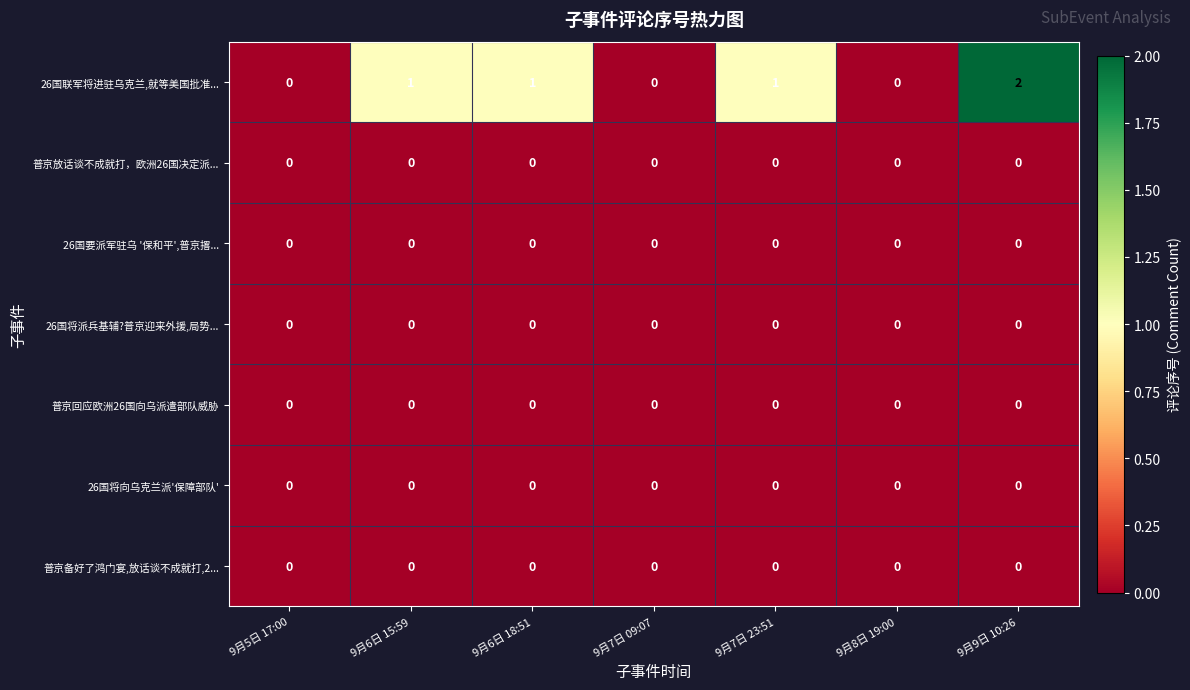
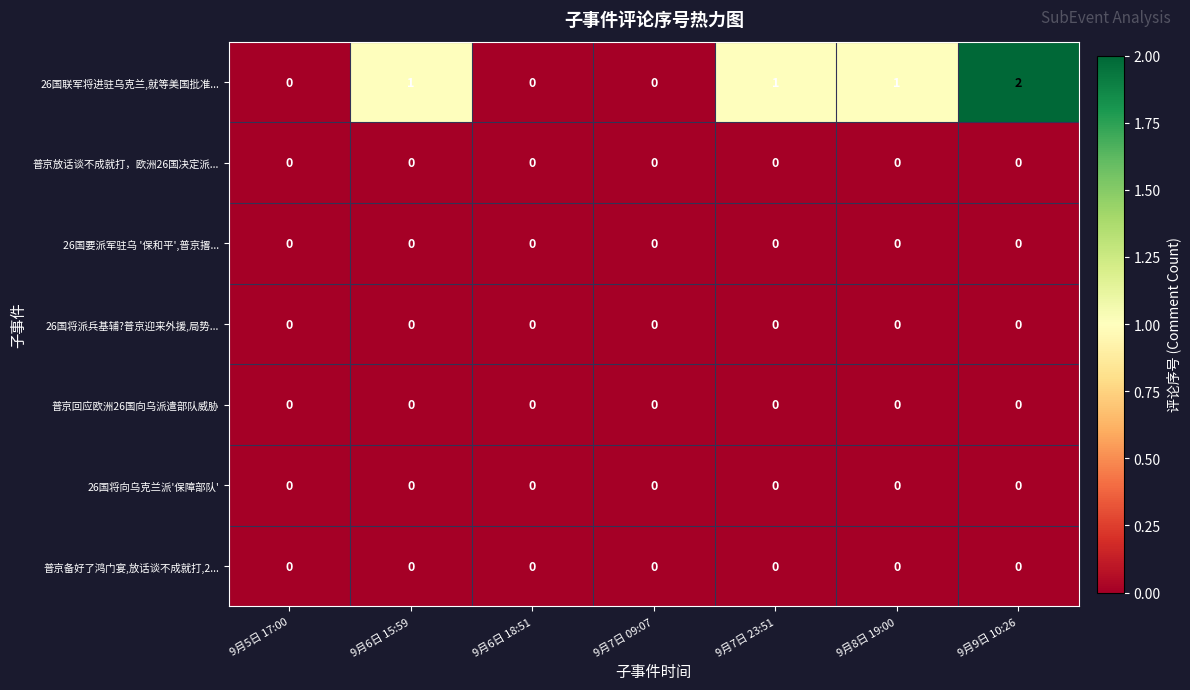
26国联军将进驻乌克兰,就等美国批准..., 9月6日 18:51: 1 -> 0
26国联军将进驻乌克兰,就等美国批准..., 9月8日 19:00: 0 -> 1
